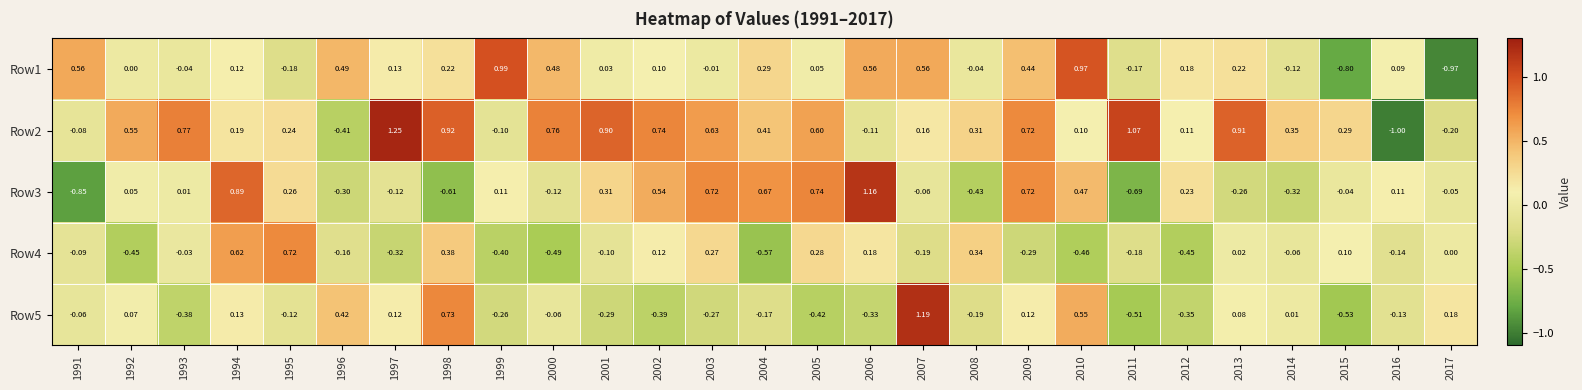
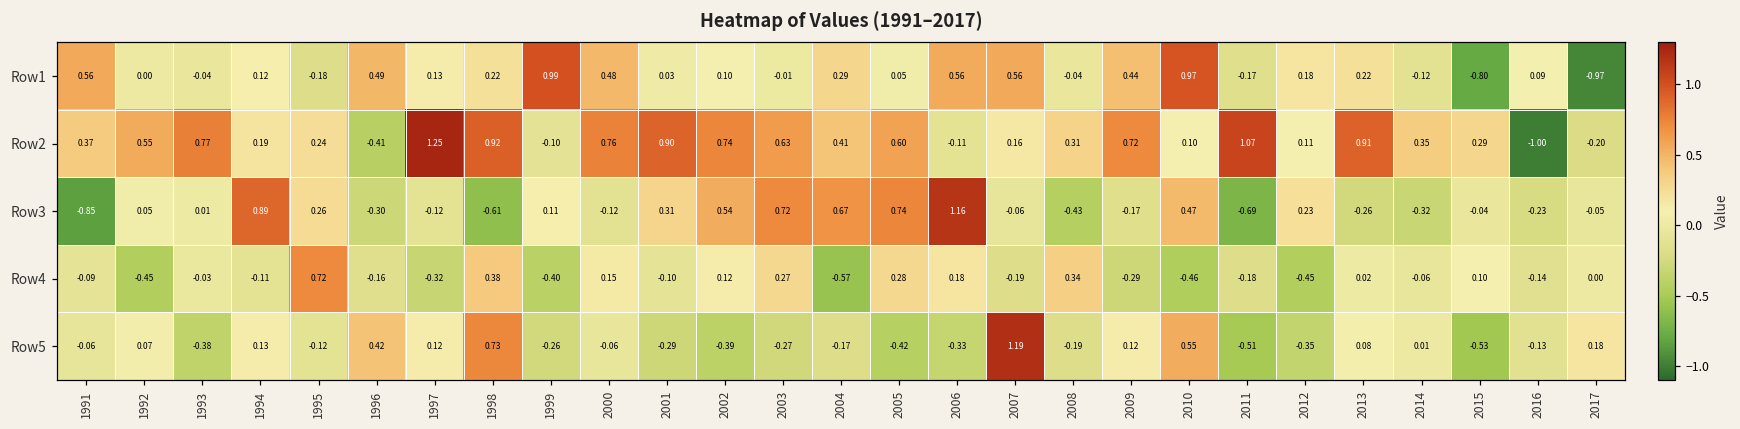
Row2, 1991: -0.08 -> 0.37
Row3, 2009: 0.72 -> -0.17
Row3, 2016: 0.11 -> -0.23
Row4, 1994: 0.62 -> -0.11
Row4, 2000: -0.49 -> 0.15
